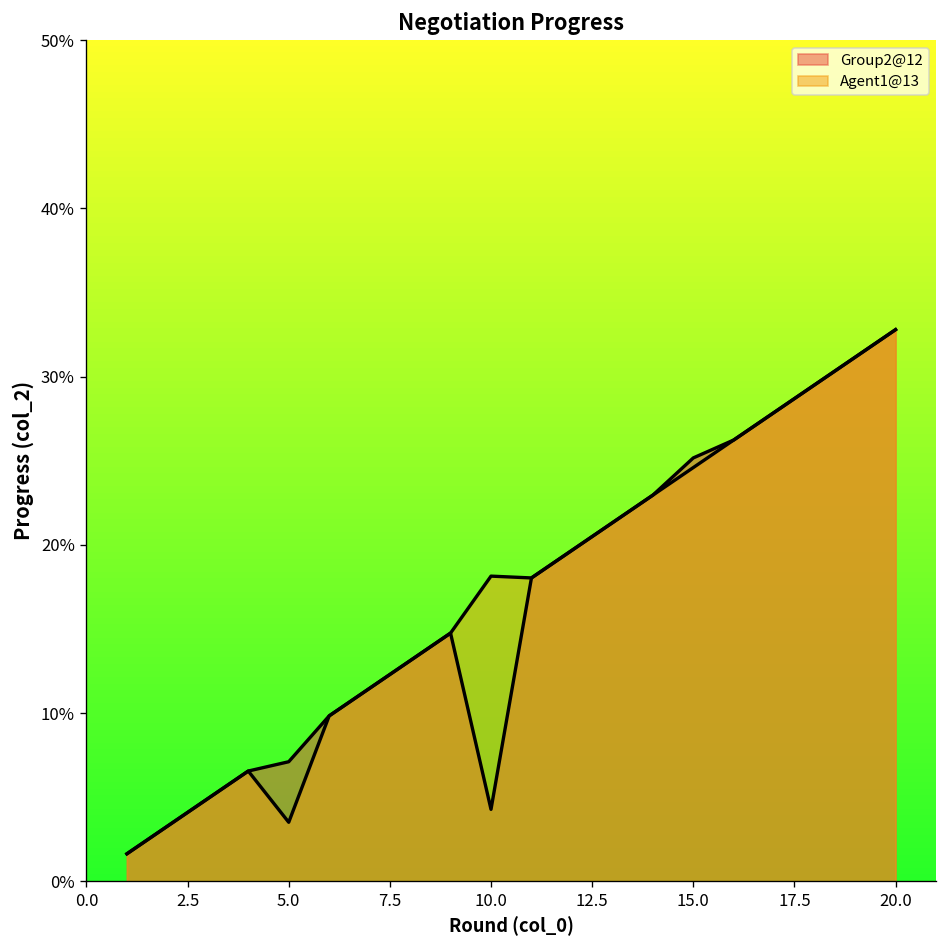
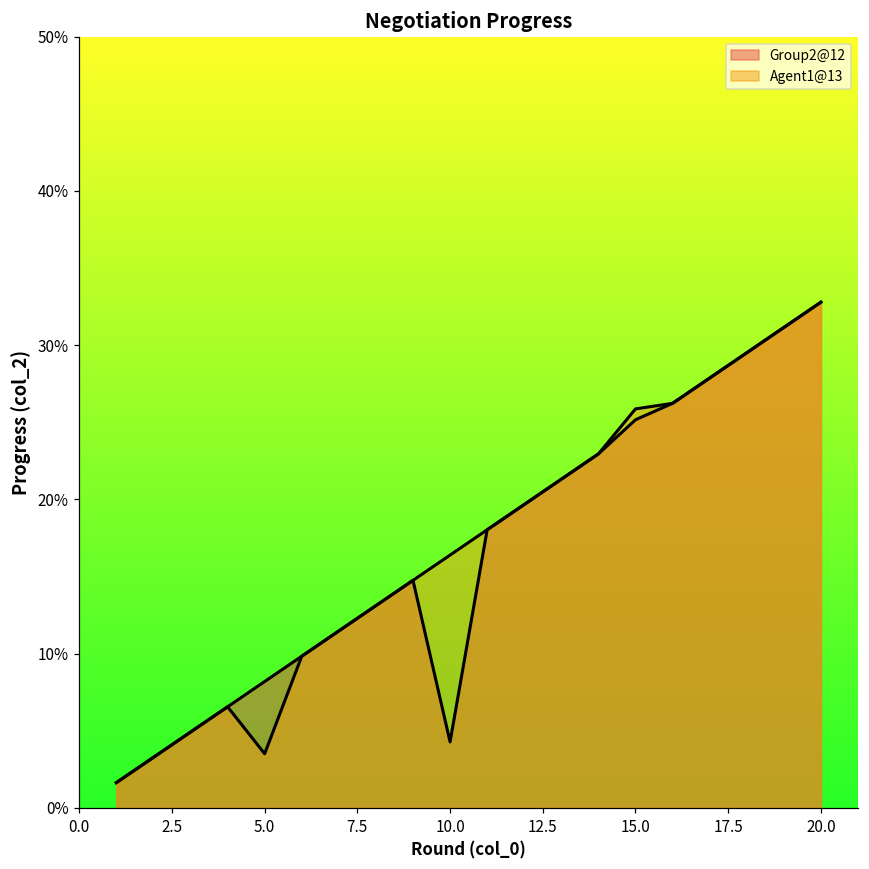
Group2@12, 5.0: 7.1% -> 8.2%
Agent1@13, 10.0: 18.1% -> 16.4%
Agent1@13, 15.0: 24.6% -> 25.9%
